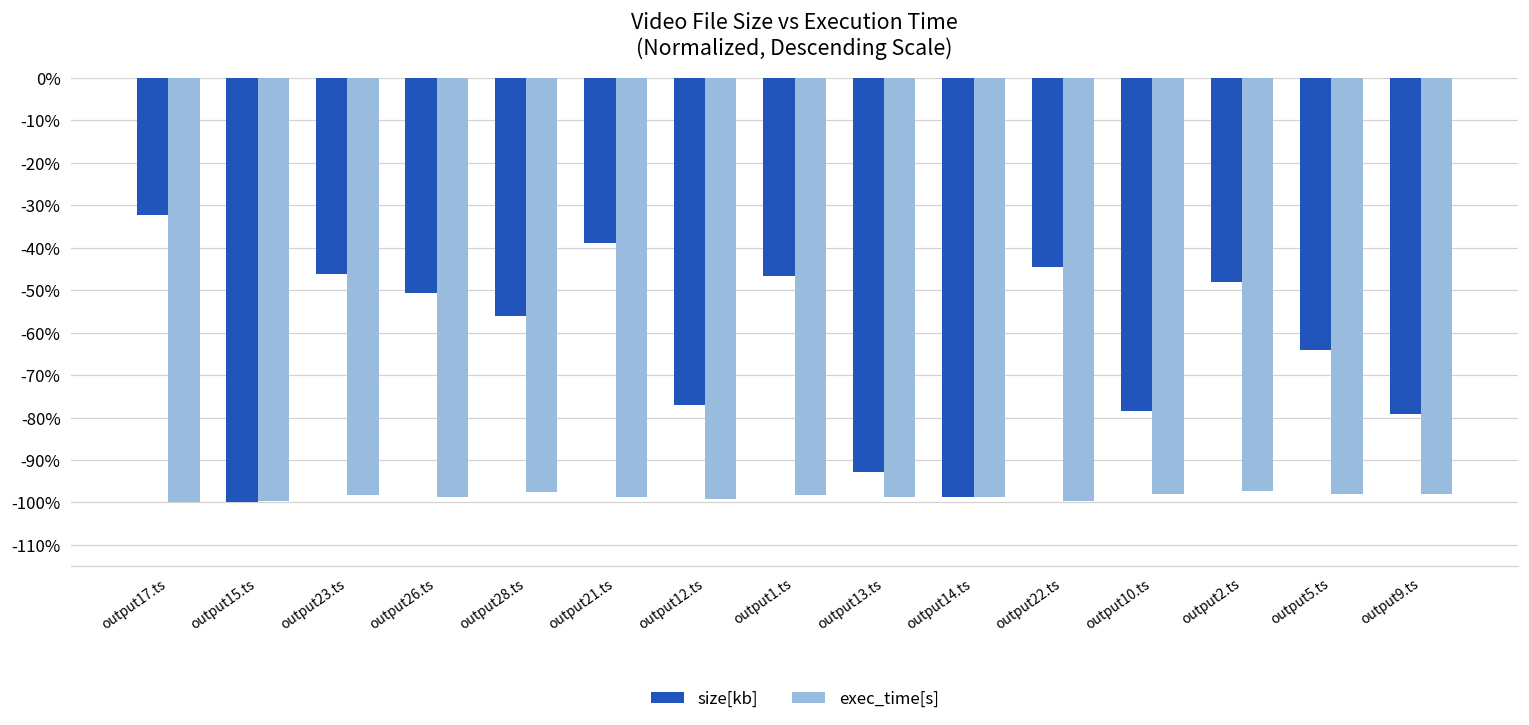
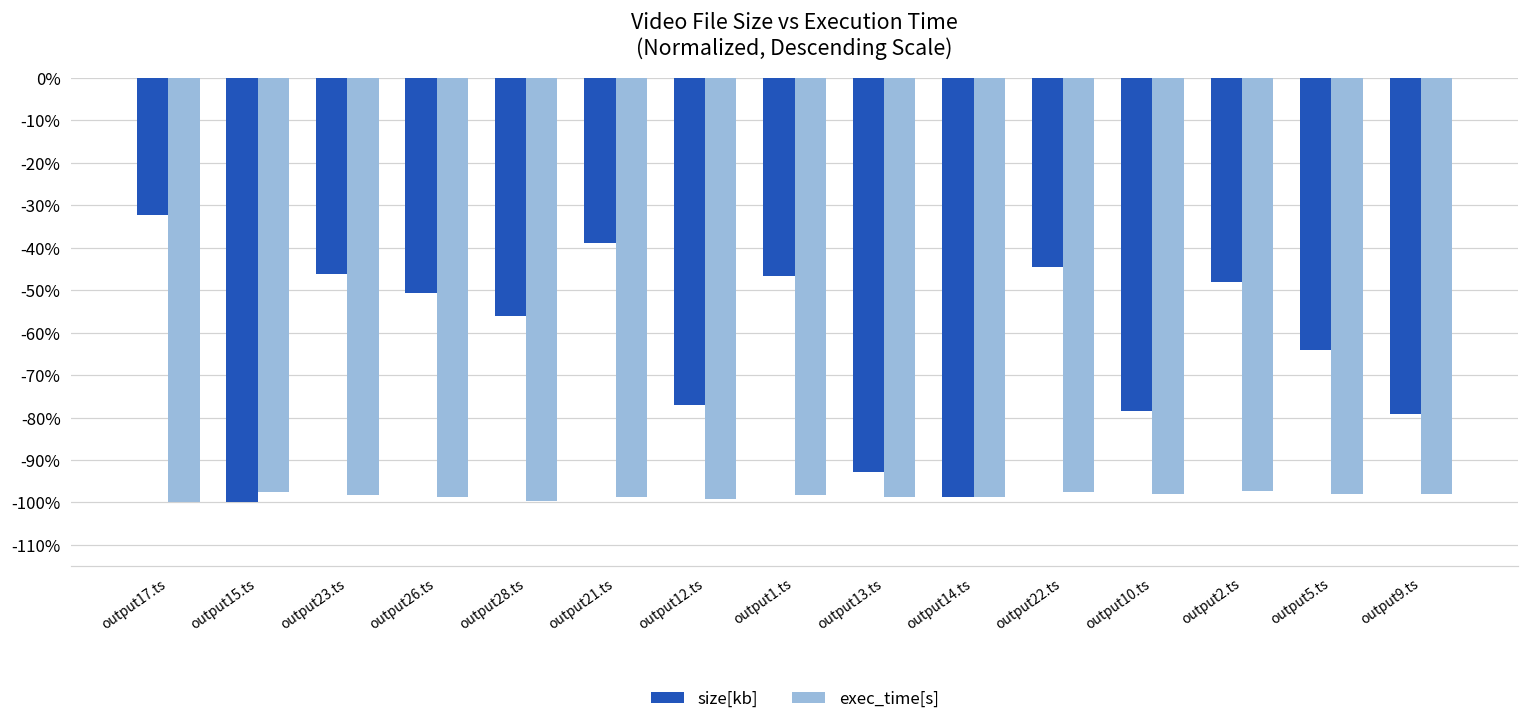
exec_time[s], output15.ts: -100% -> -98%
exec_time[s], output28.ts: -98% -> -100%
exec_time[s], output22.ts: -100% -> -97%
